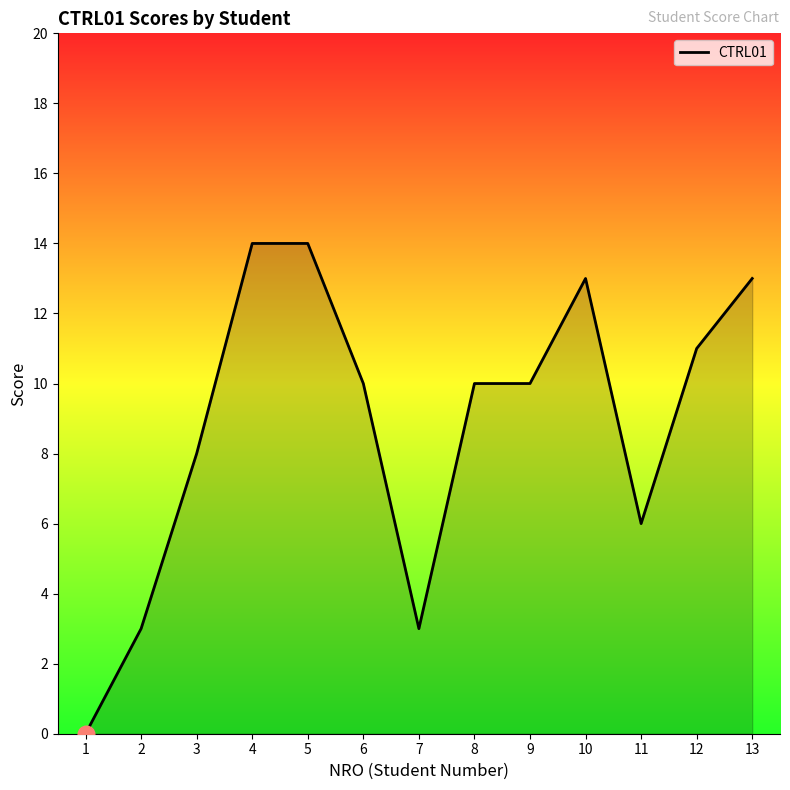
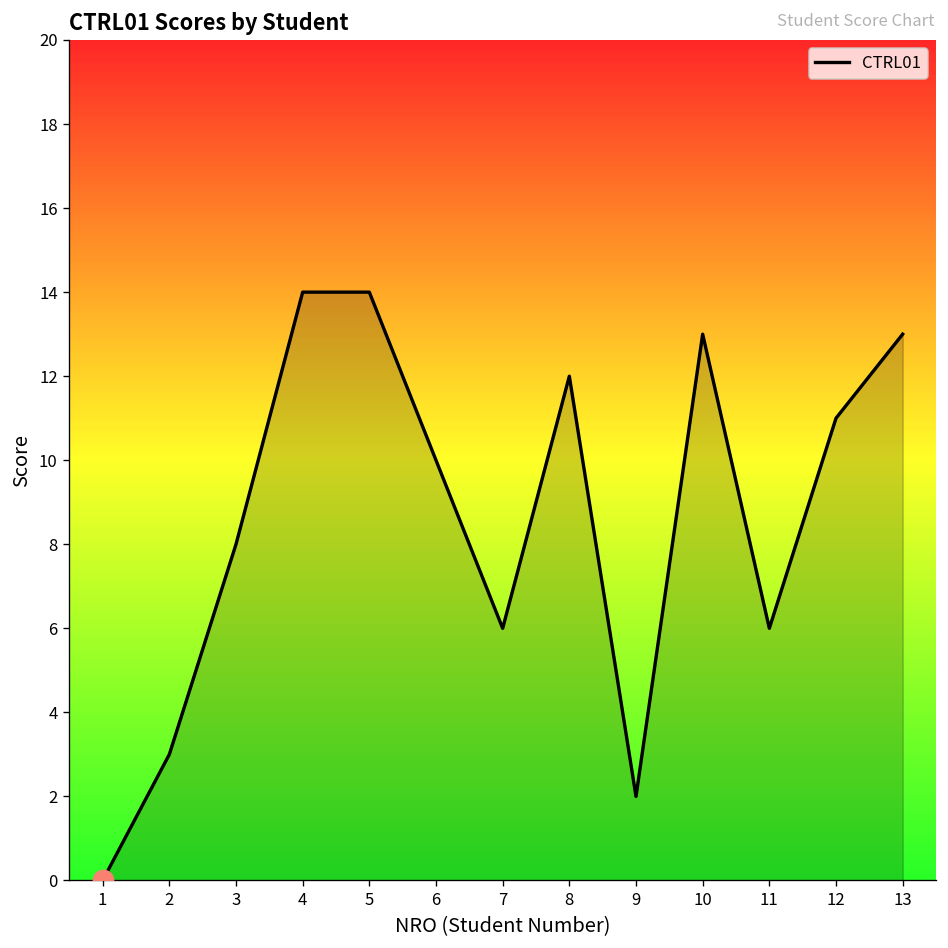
CTRL01, 7: 3 -> 6
CTRL01, 8: 10 -> 12
CTRL01, 9: 10 -> 2
